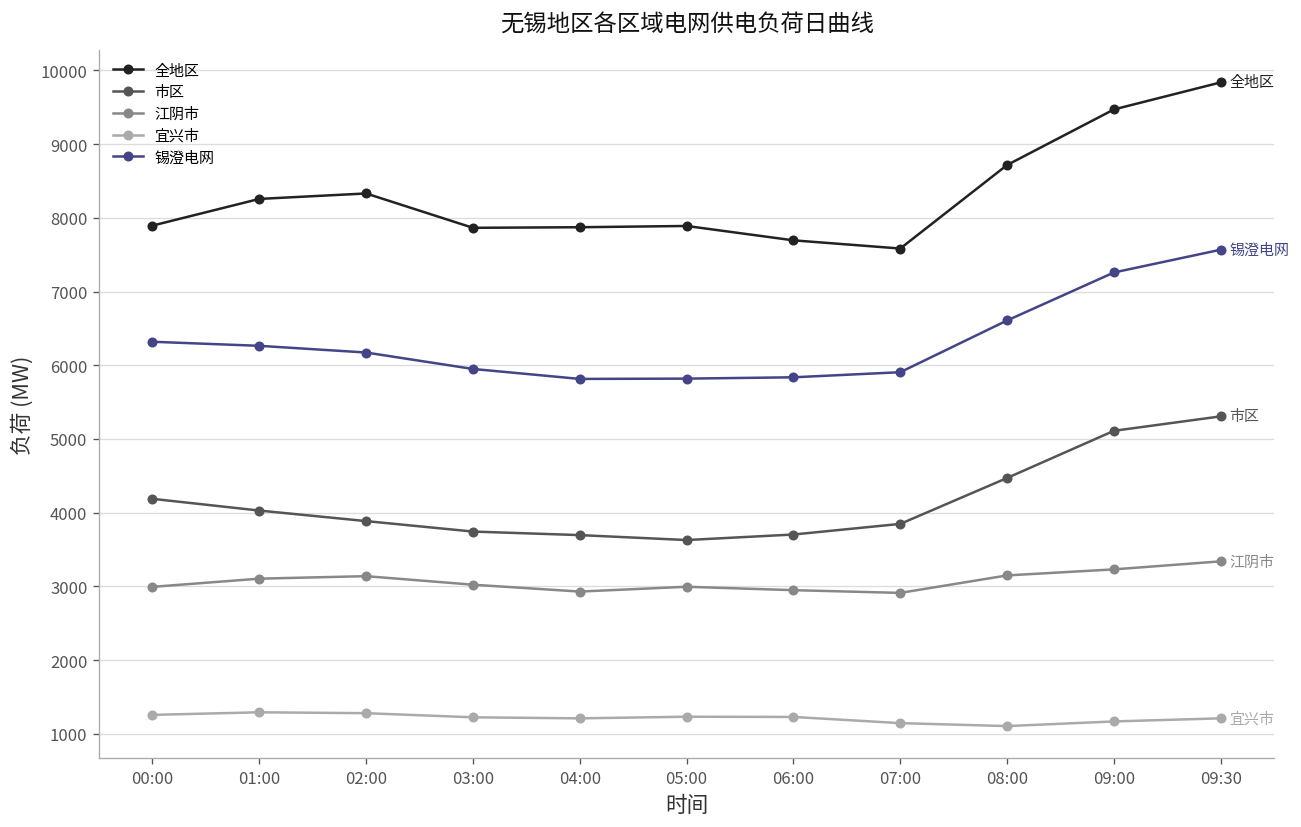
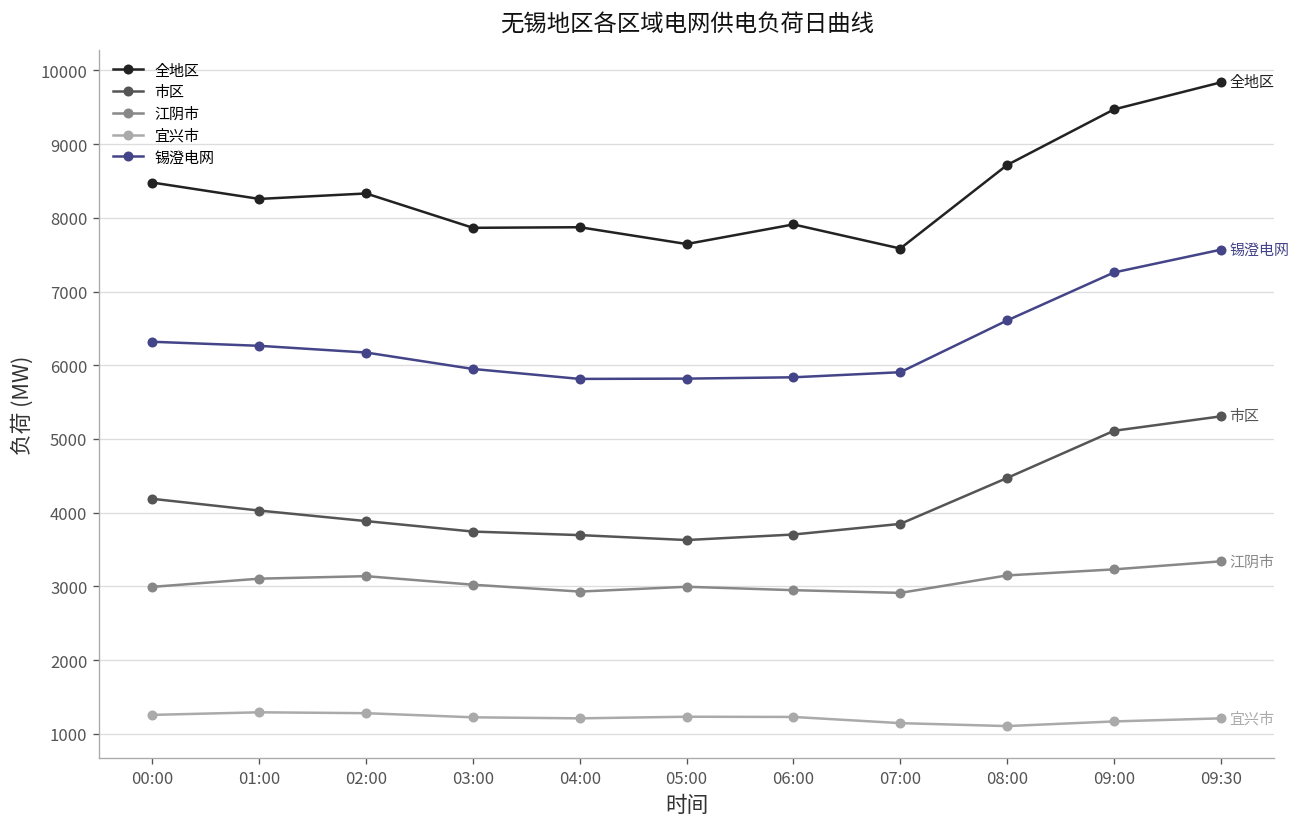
全地区, 00:00: 7900 -> 8500
全地区, 05:00: 7900 -> 7600
全地区, 06:00: 7700 -> 7900
